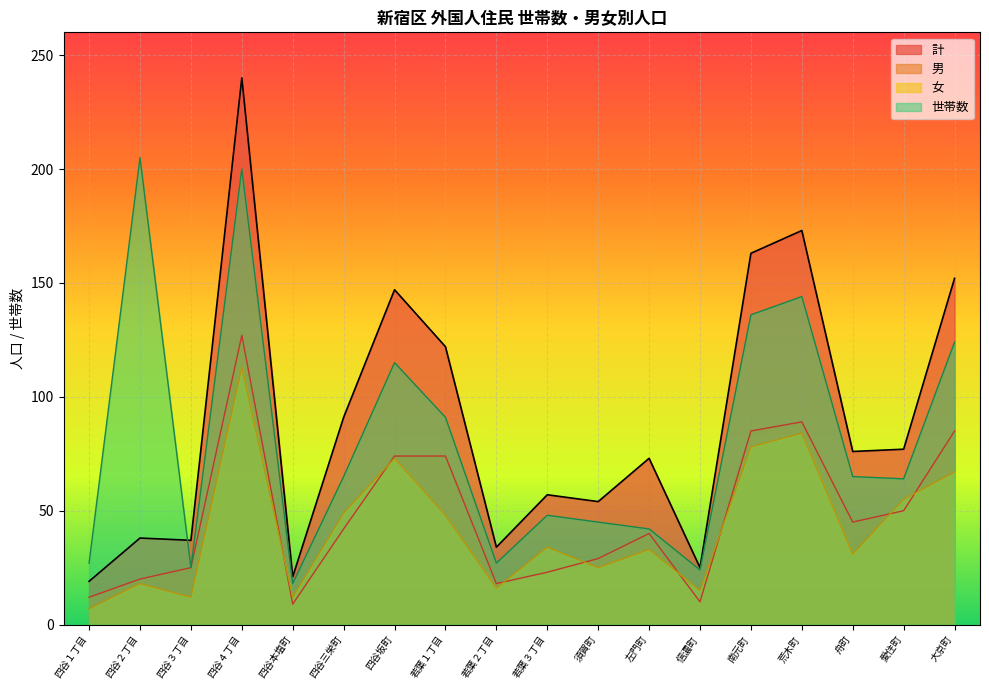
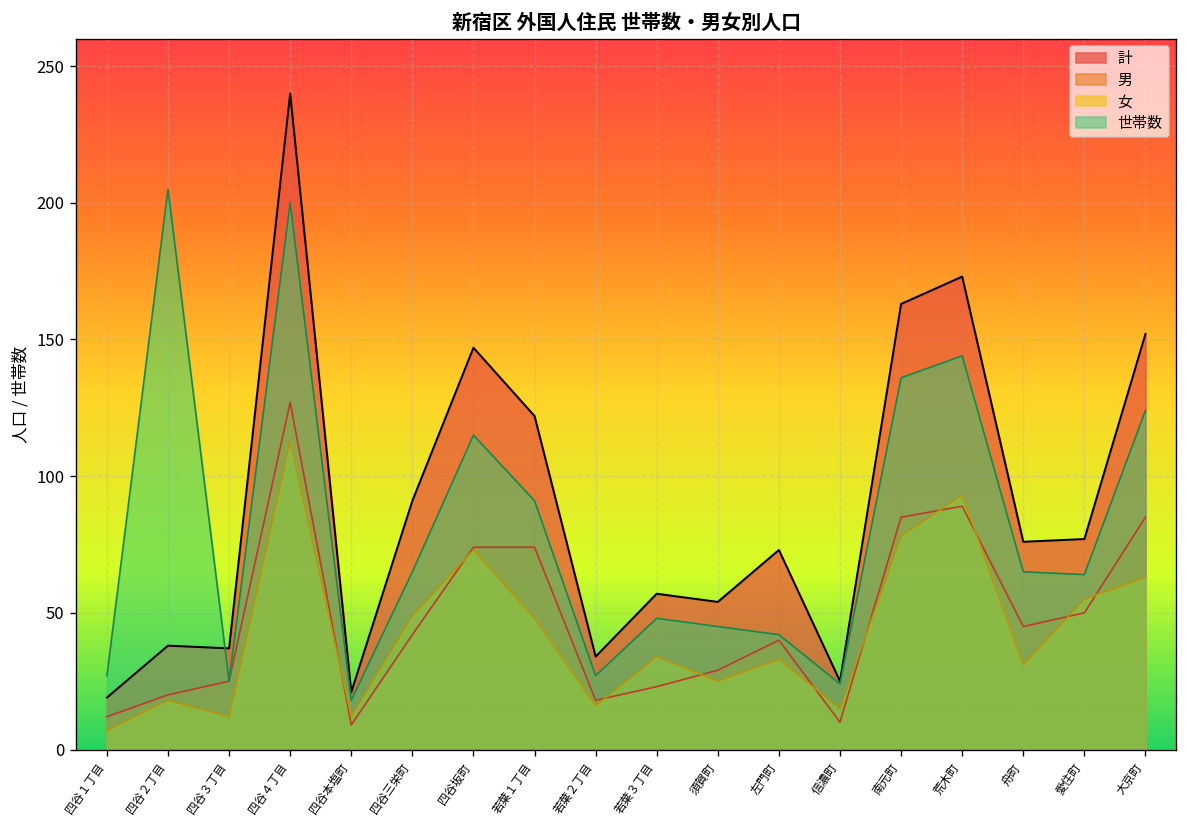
女, 荒木町: 84 -> 93
女, 大京町: 67 -> 63
